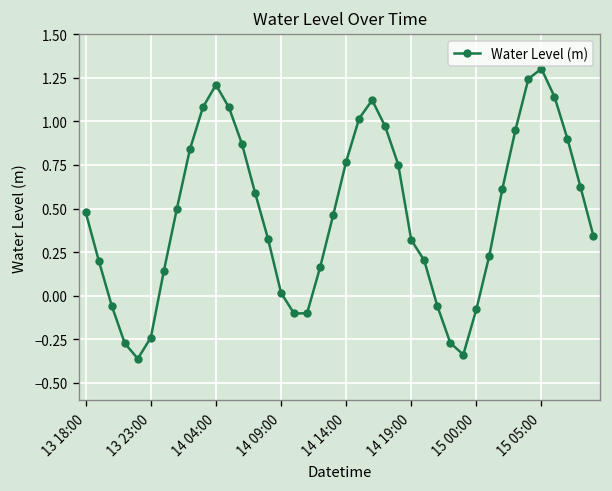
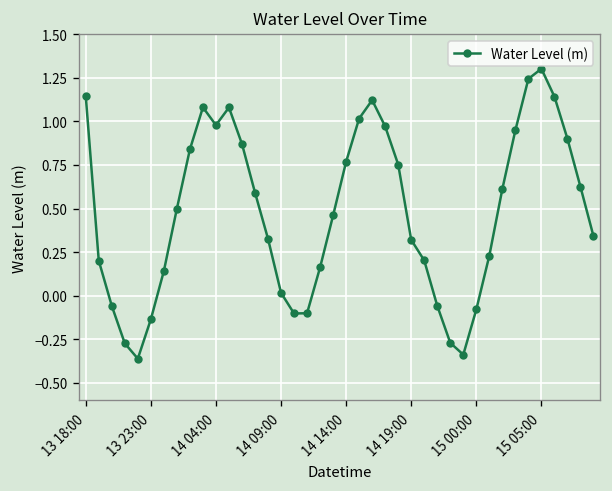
13 18:00: 0.48 -> 1.15
13 23:00: -0.24 -> -0.14
14 04:00: 1.21 -> 0.98
